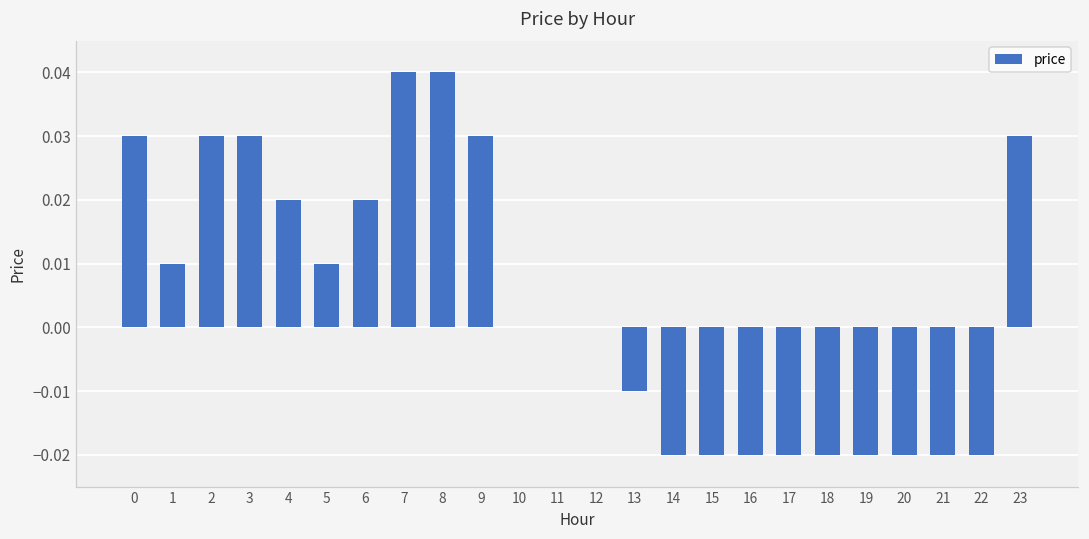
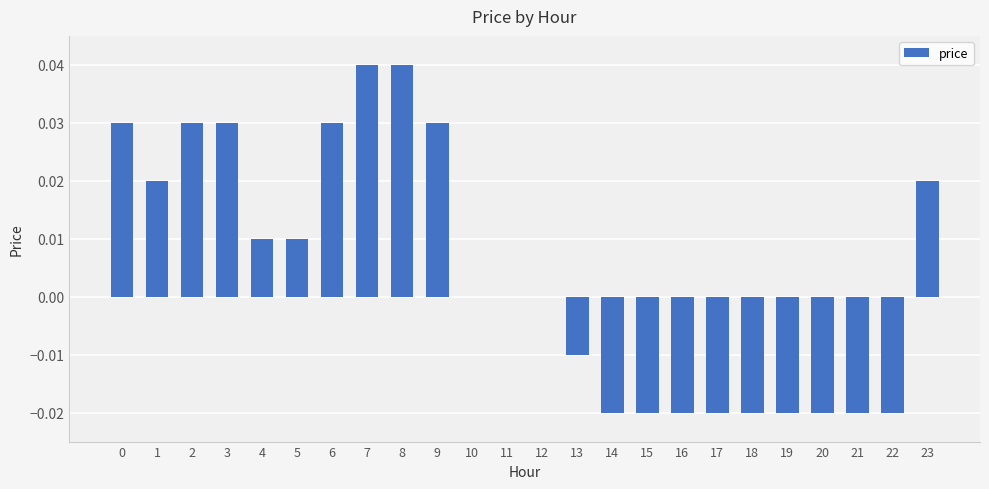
1: 0.01 -> 0.02
4: 0.02 -> 0.01
6: 0.02 -> 0.03
23: 0.03 -> 0.02
